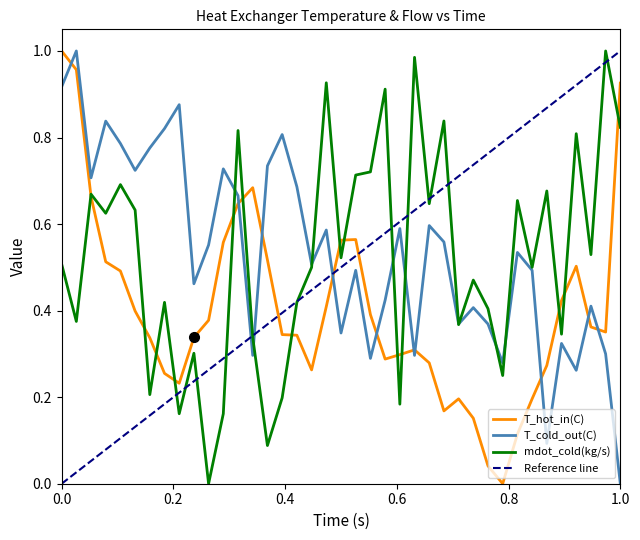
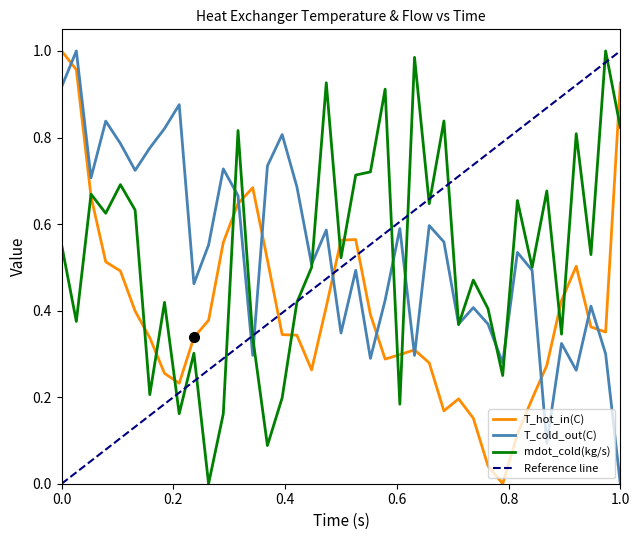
mdot_cold(kg/s), 0.0: 0.51 -> 0.55
